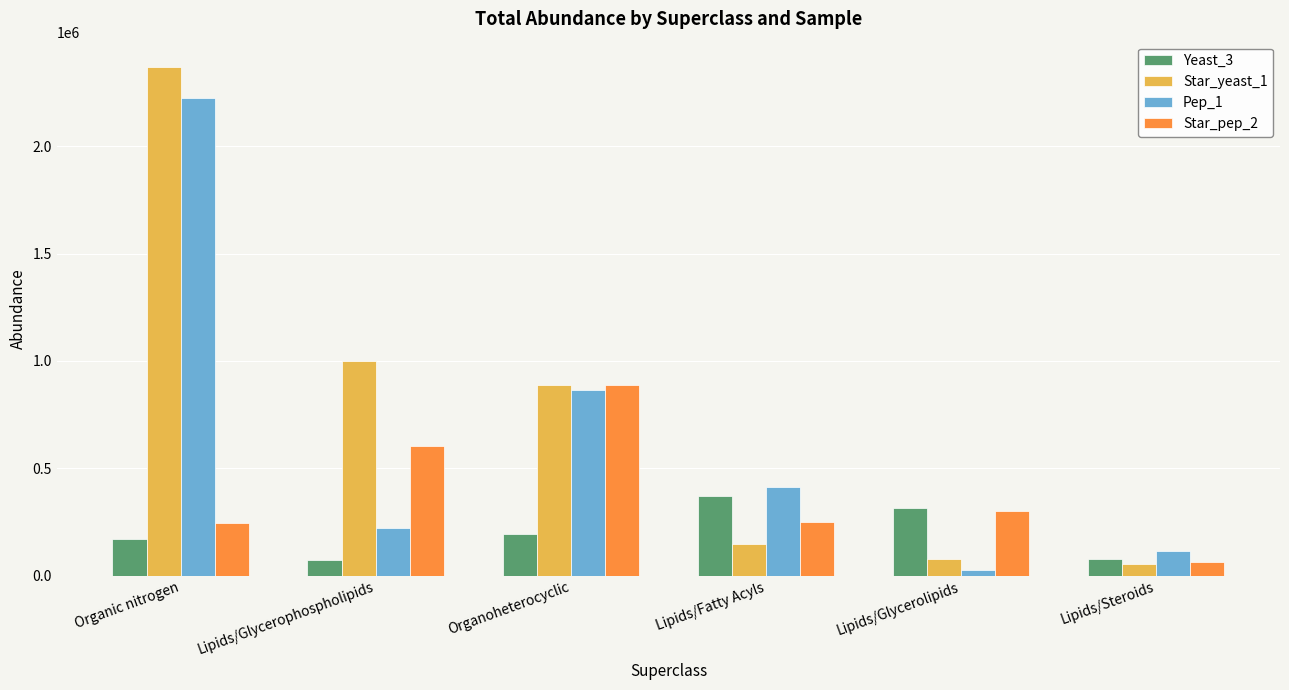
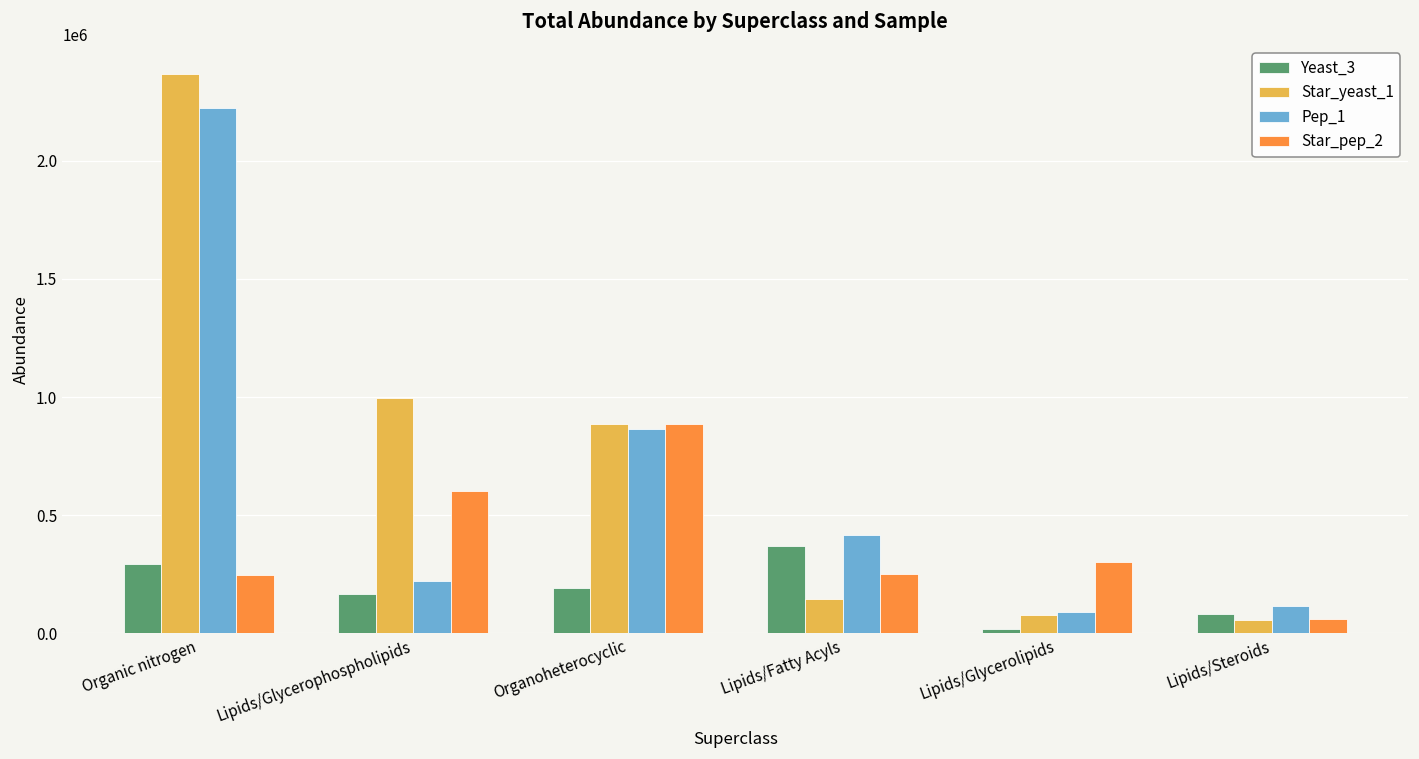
Yeast_3, Organic nitrogen: 170000 -> 290000
Yeast_3, Lipids/Glycerophospholipids: 80000 -> 170000
Yeast_3, Lipids/Glycerolipids: 320000 -> 20000
Pep_1, Lipids/Glycerolipids: 30000 -> 90000
